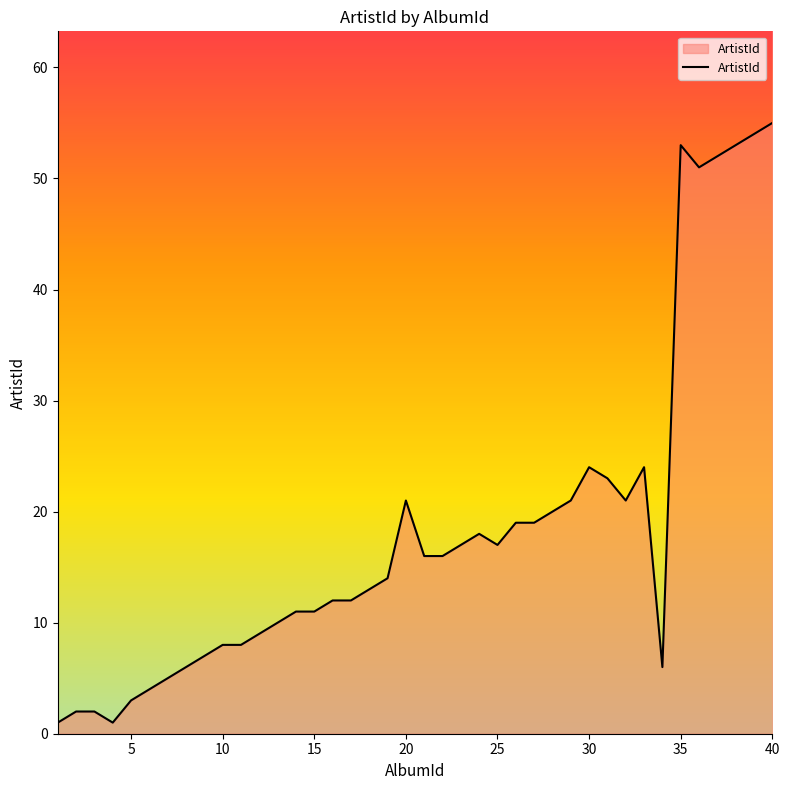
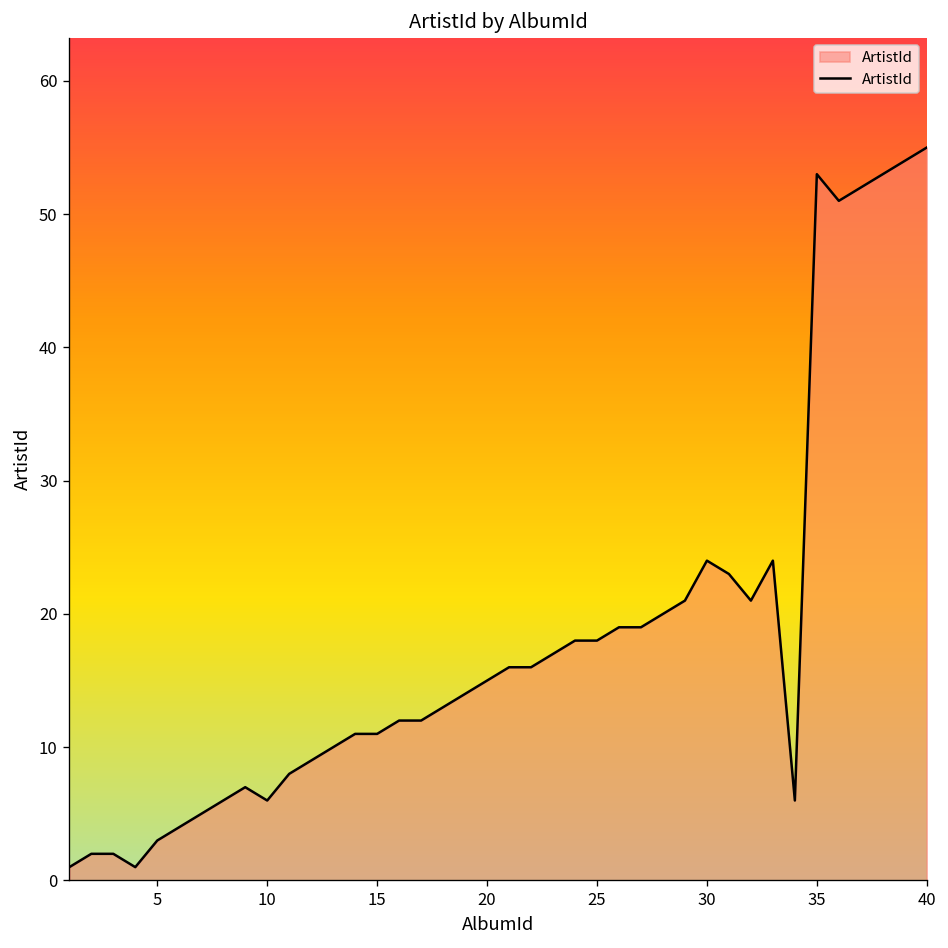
10: 8 -> 6
20: 21 -> 15
25: 17 -> 18
